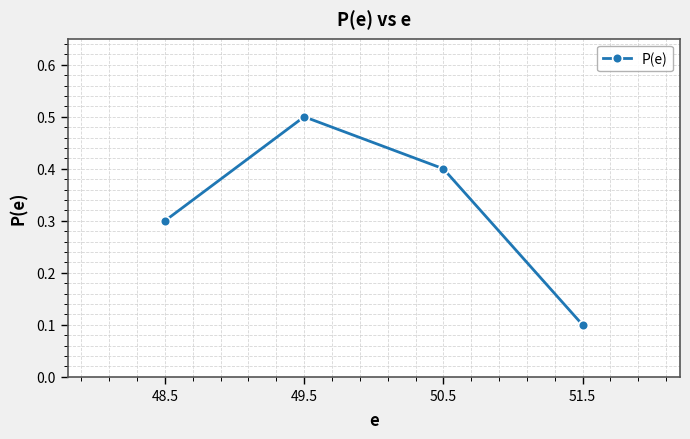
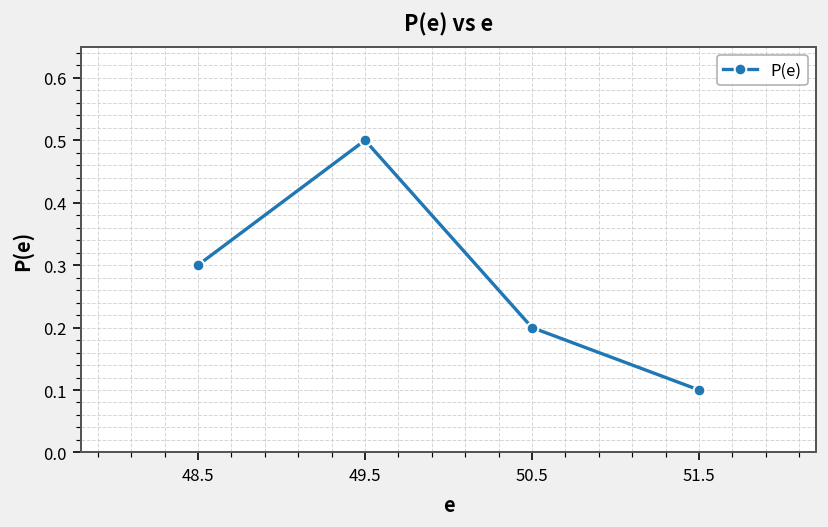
50.5: 0.4 -> 0.2
